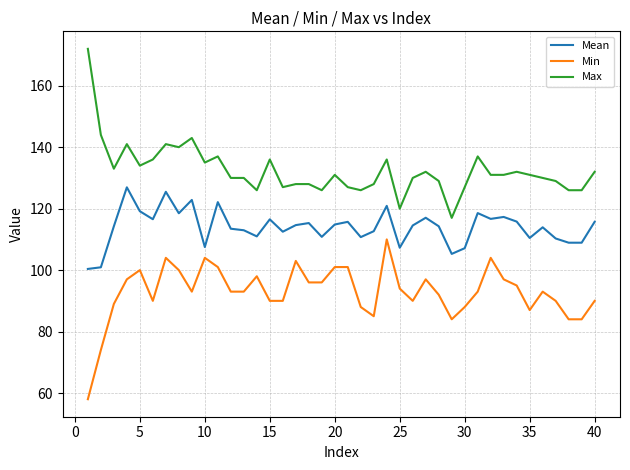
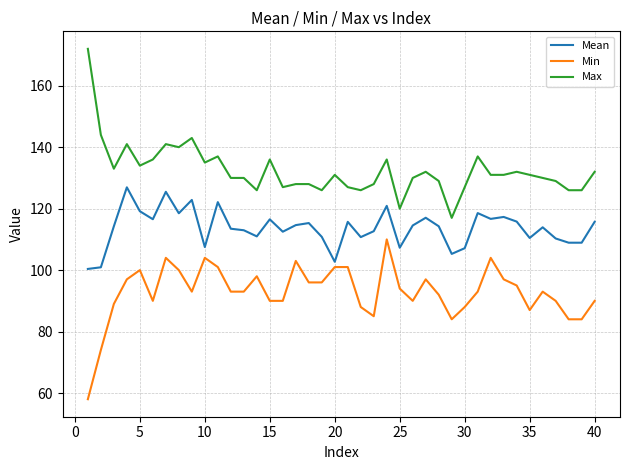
Mean, 20: 115 -> 103
